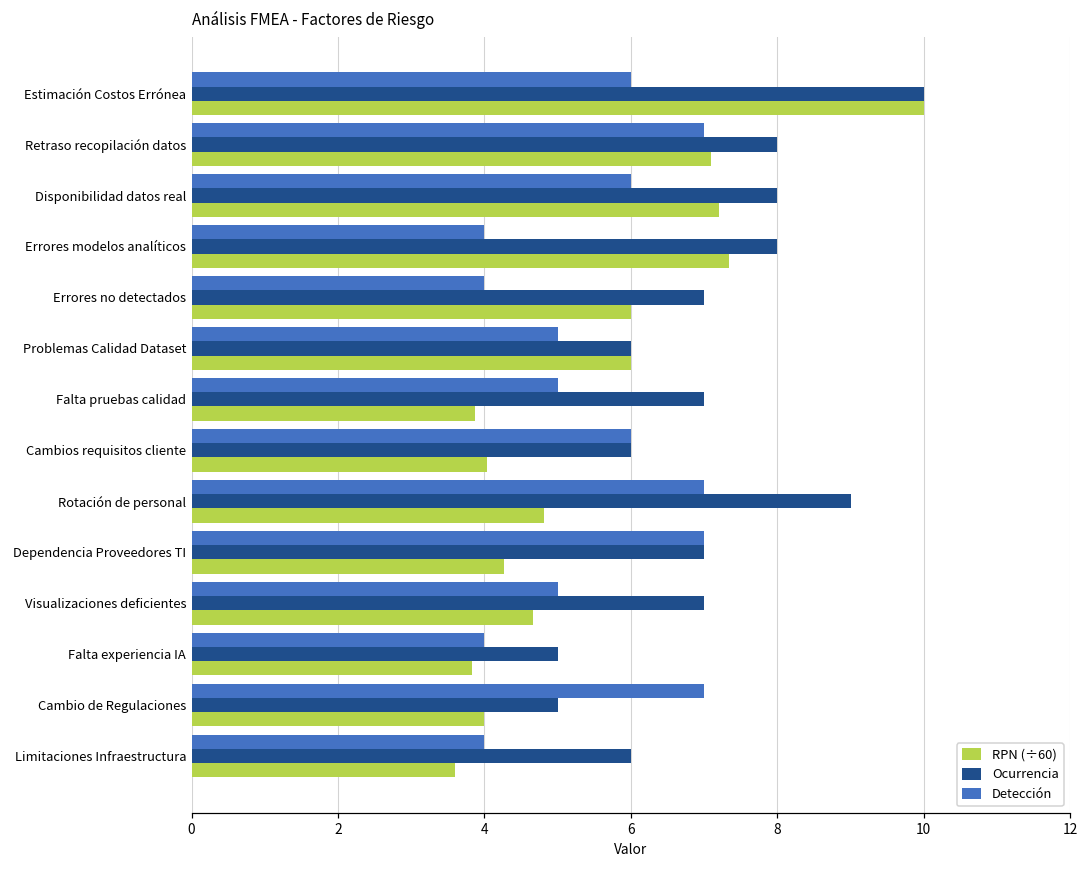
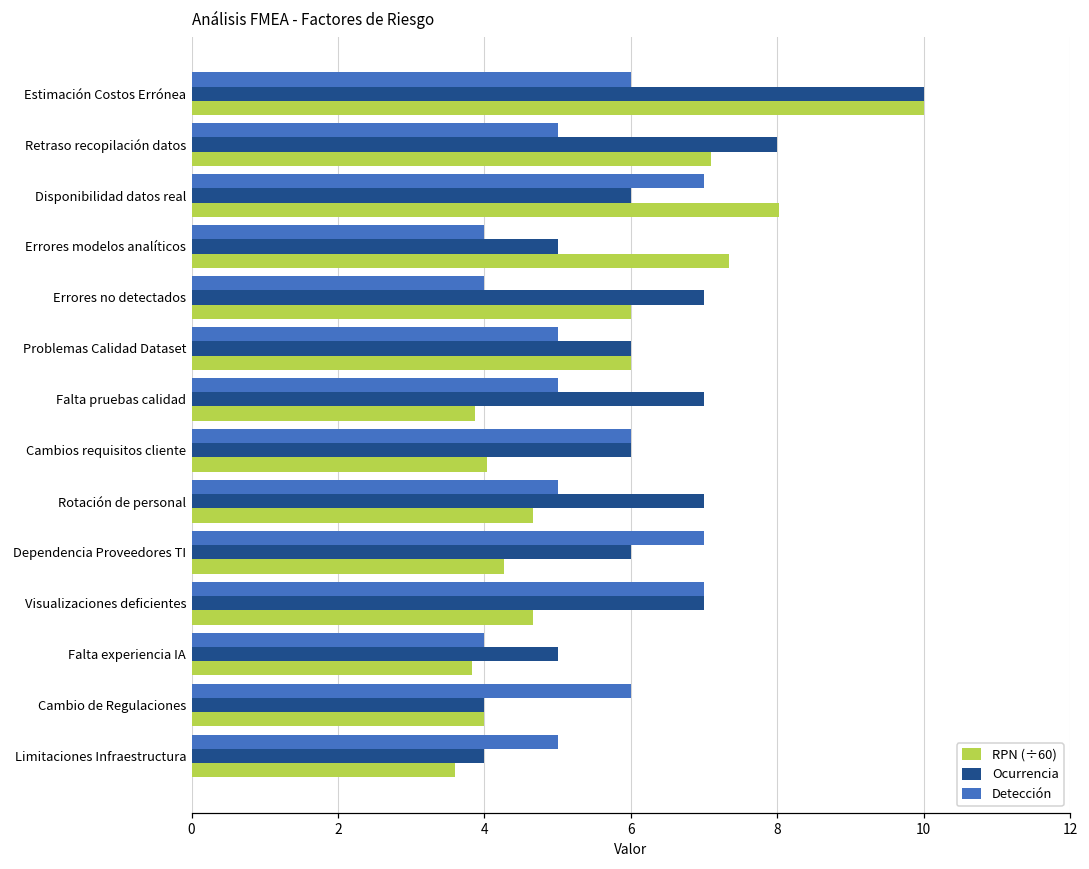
Detección, Retraso recopilación datos: 7 -> 5
Detección, Disponibilidad datos real: 6 -> 7
Ocurrencia, Disponibilidad datos real: 8 -> 6
RPN (÷60), Disponibilidad datos real: 7.2 -> 8.0
Ocurrencia, Errores modelos analíticos: 8 -> 5
Detección, Rotación de personal: 7 -> 5
Ocurrencia, Rotación de personal: 9 -> 7
RPN (÷60), Rotación de personal: 4.8 -> 4.7
Ocurrencia, Dependencia Proveedores TI: 7 -> 6
Detección, Visualizaciones deficientes: 5 -> 7
Detección, Cambio de Regulaciones: 7 -> 6
Ocurrencia, Cambio de Regulaciones: 5 -> 4
Detección, Limitaciones Infraestructura: 4 -> 5
Ocurrencia, Limitaciones Infraestructura: 6 -> 4
